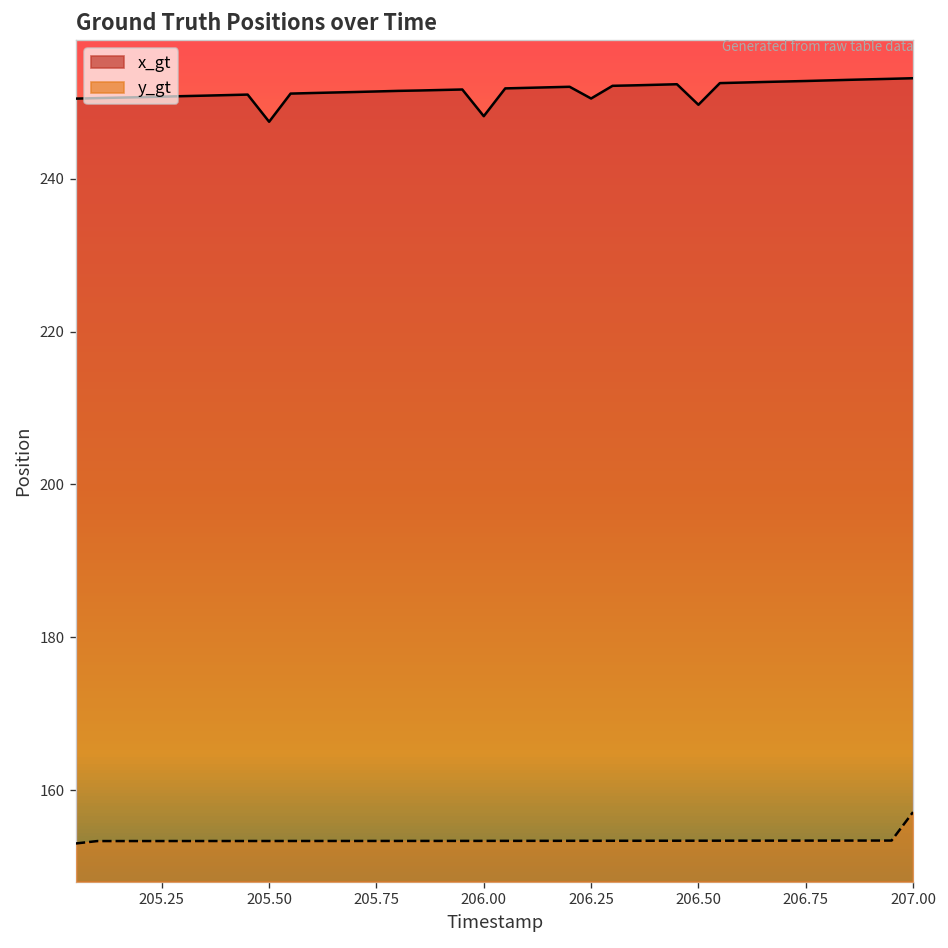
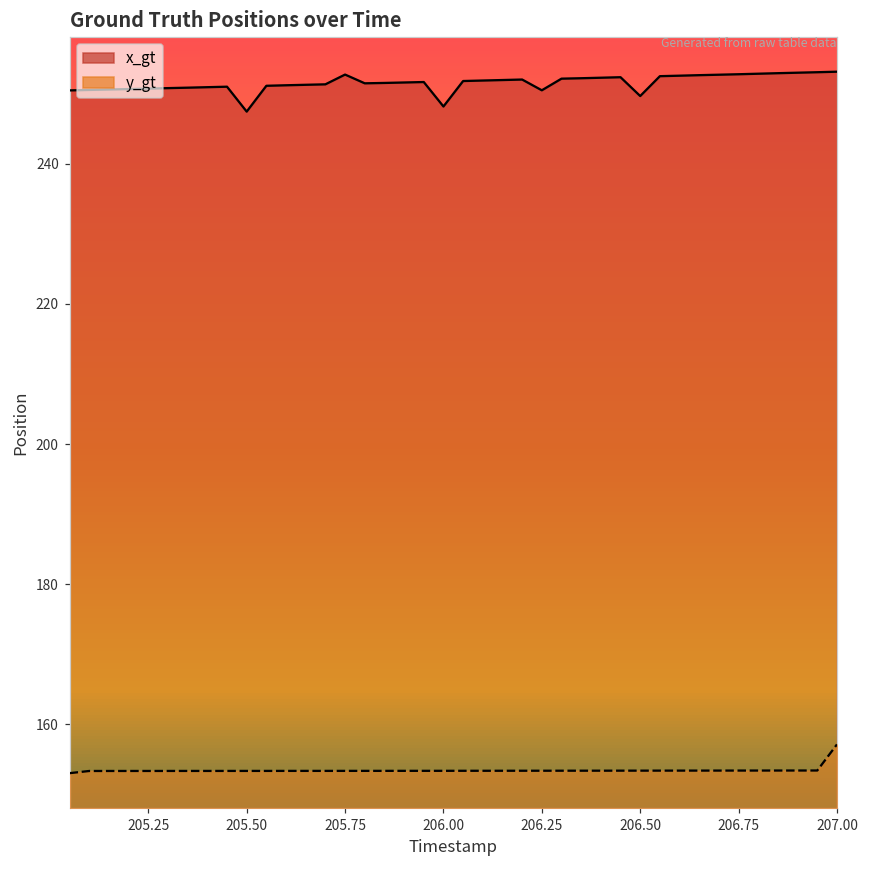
x_gt, 205.75: 251 -> 253
